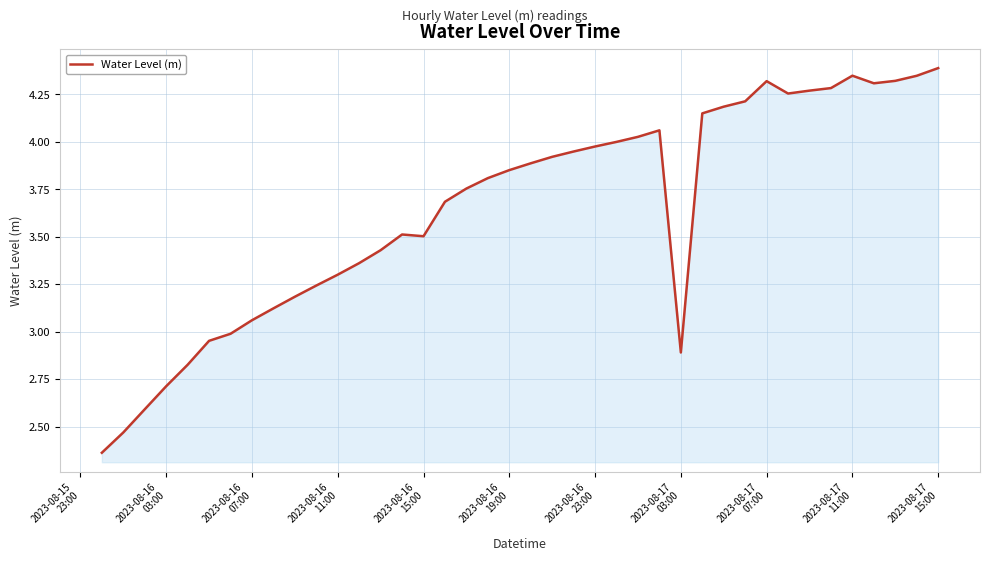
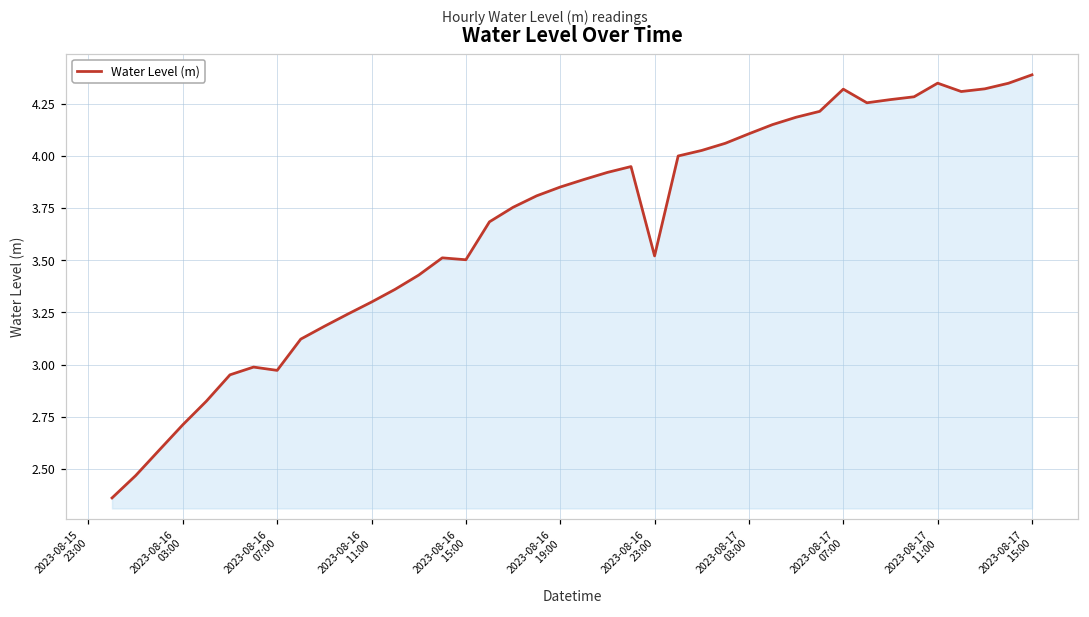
2023-08-16 07:00: 3.06 -> 2.97
2023-08-16 23:00: 3.98 -> 3.52
2023-08-17 03:00: 2.89 -> 4.11
